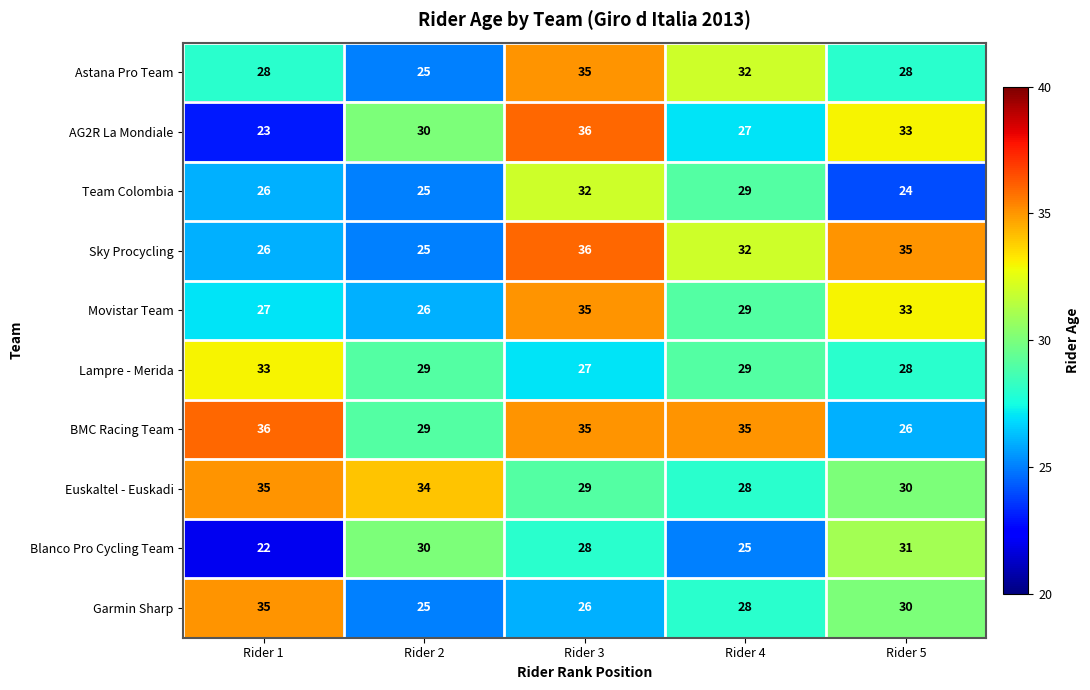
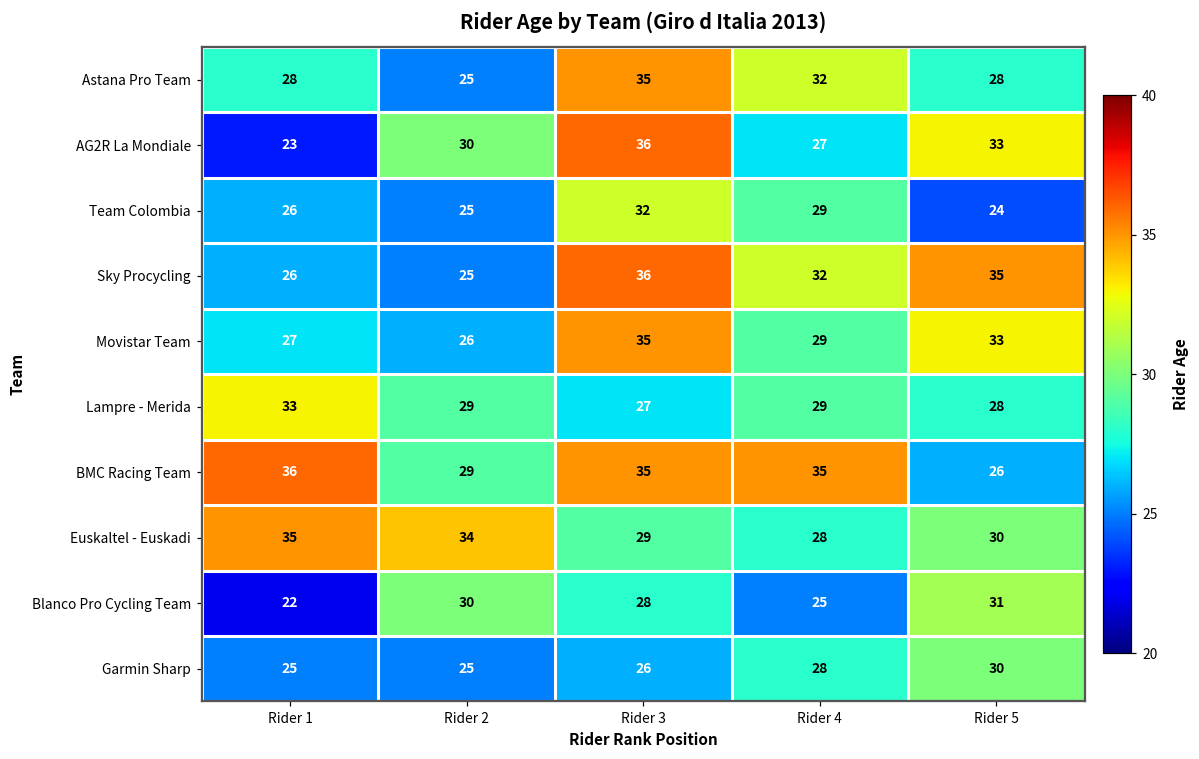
Garmin Sharp, Rider 1: 35 -> 25
